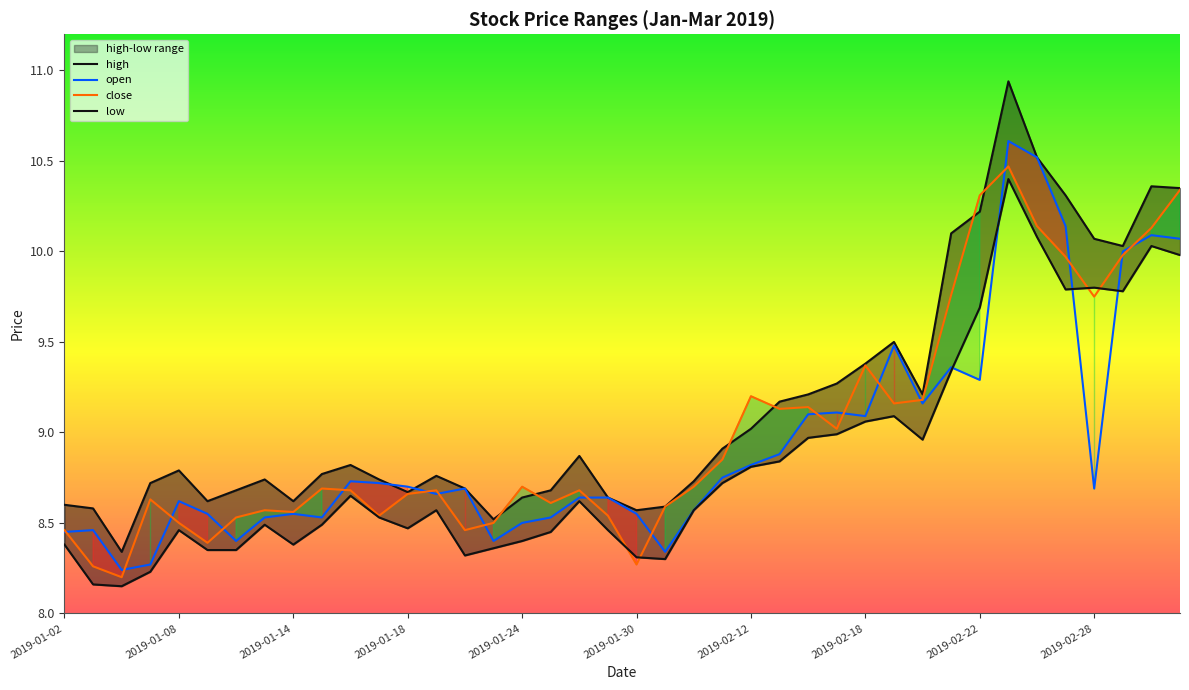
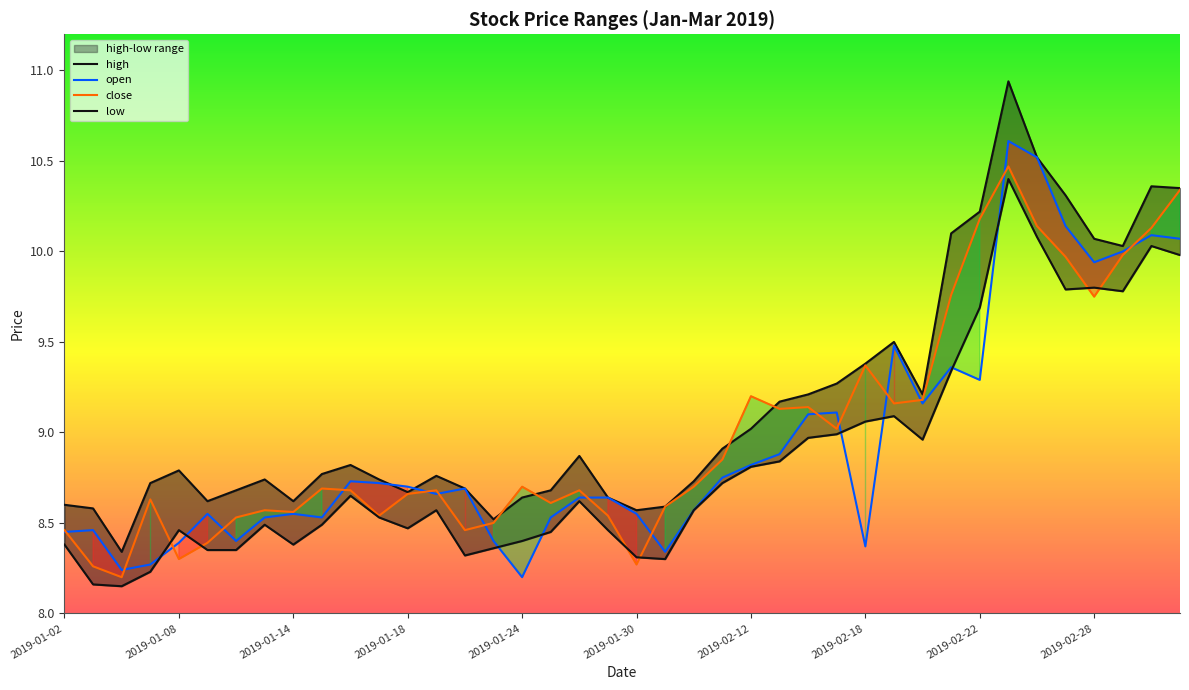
open, 2019-01-08: 8.62 -> 8.39
close, 2019-01-08: 8.5 -> 8.3
open, 2019-01-24: 8.5 -> 8.2
open, 2019-02-18: 9.09 -> 8.37
close, 2019-02-22: 10.31 -> 10.18
open, 2019-02-28: 8.69 -> 9.94
